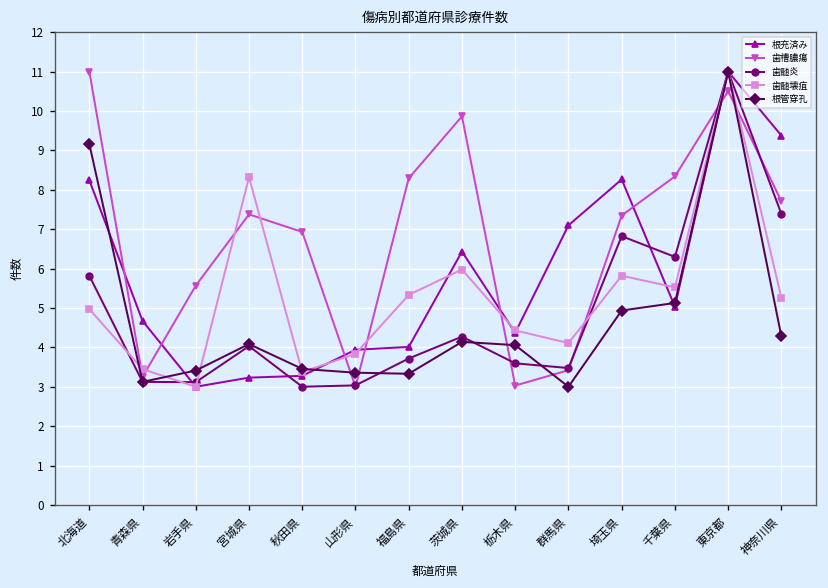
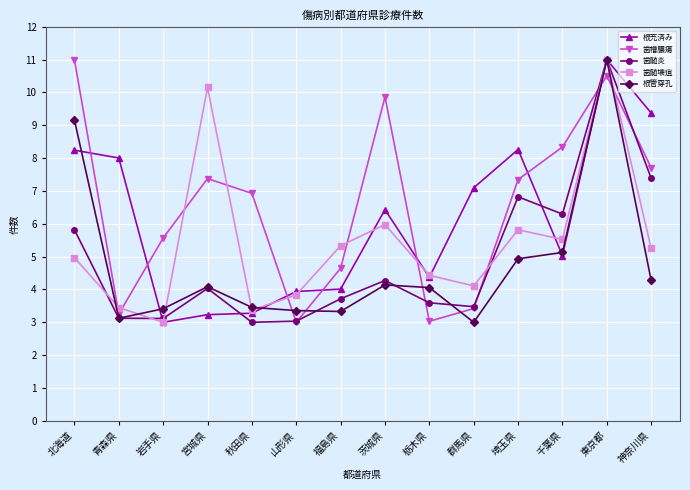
根充済み, 青森県: 4.7 -> 8.0
歯髄壊疽, 宮城県: 8.3 -> 10.2
歯槽膿瘍, 福島県: 8.3 -> 4.6
